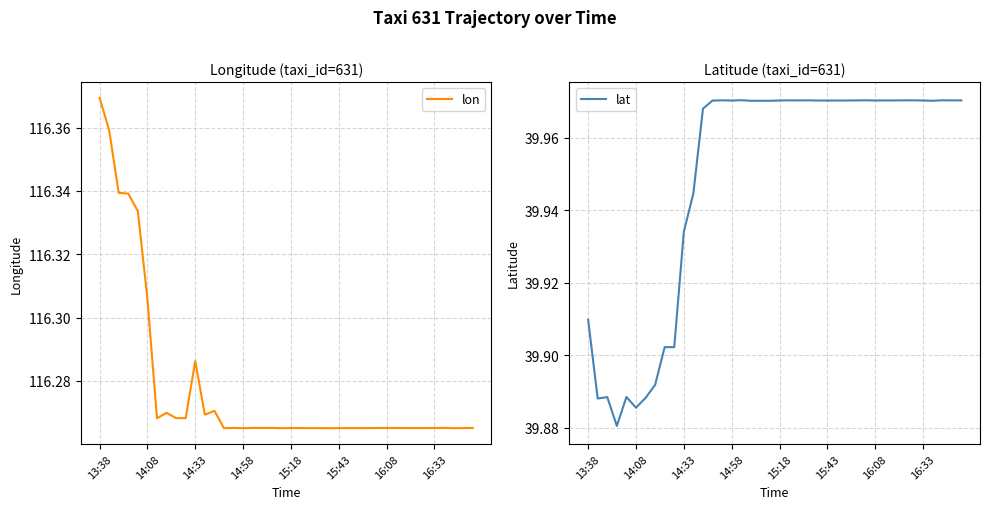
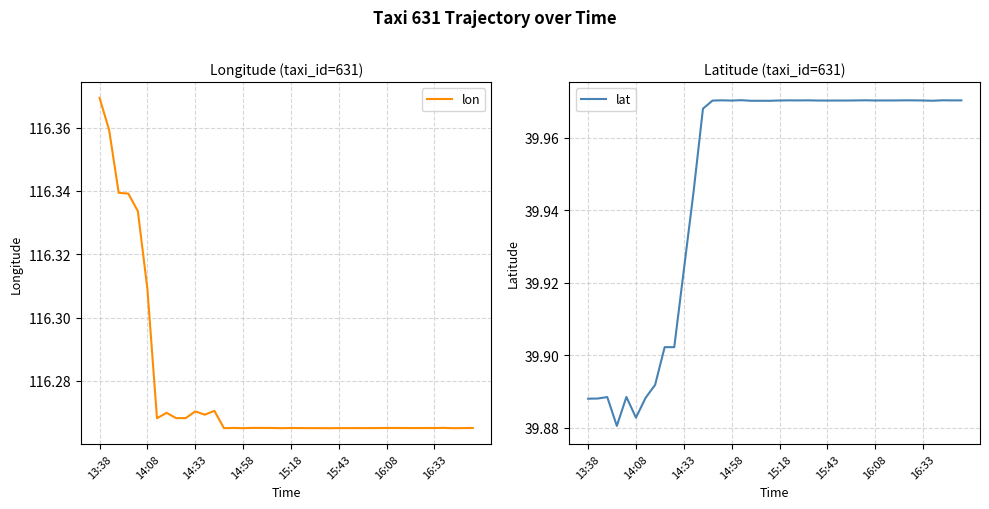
Longitude (taxi_id=631), 14:08: 116.306 -> 116.309
Longitude (taxi_id=631), 14:33: 116.286 -> 116.270
Latitude (taxi_id=631), 13:38: 39.910 -> 39.888
Latitude (taxi_id=631), 14:08: 39.886 -> 39.883
Latitude (taxi_id=631), 14:33: 39.934 -> 39.924
